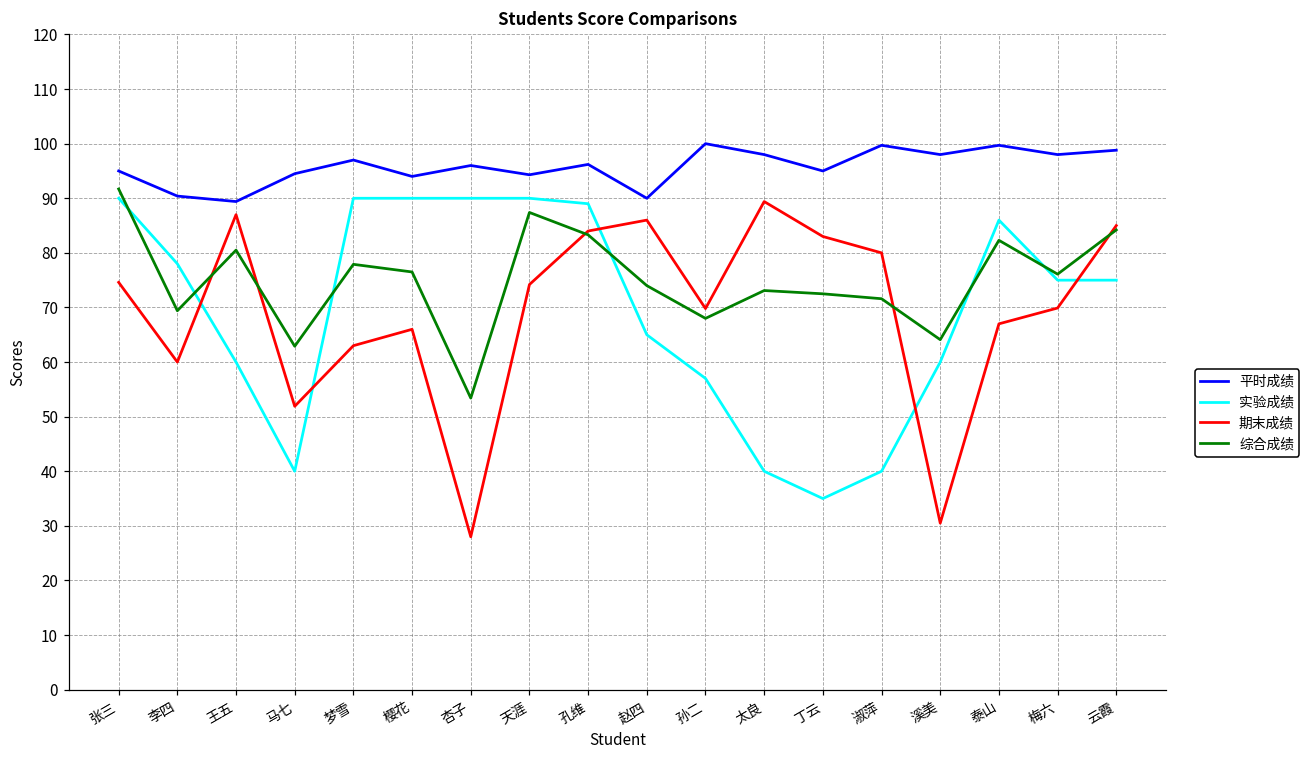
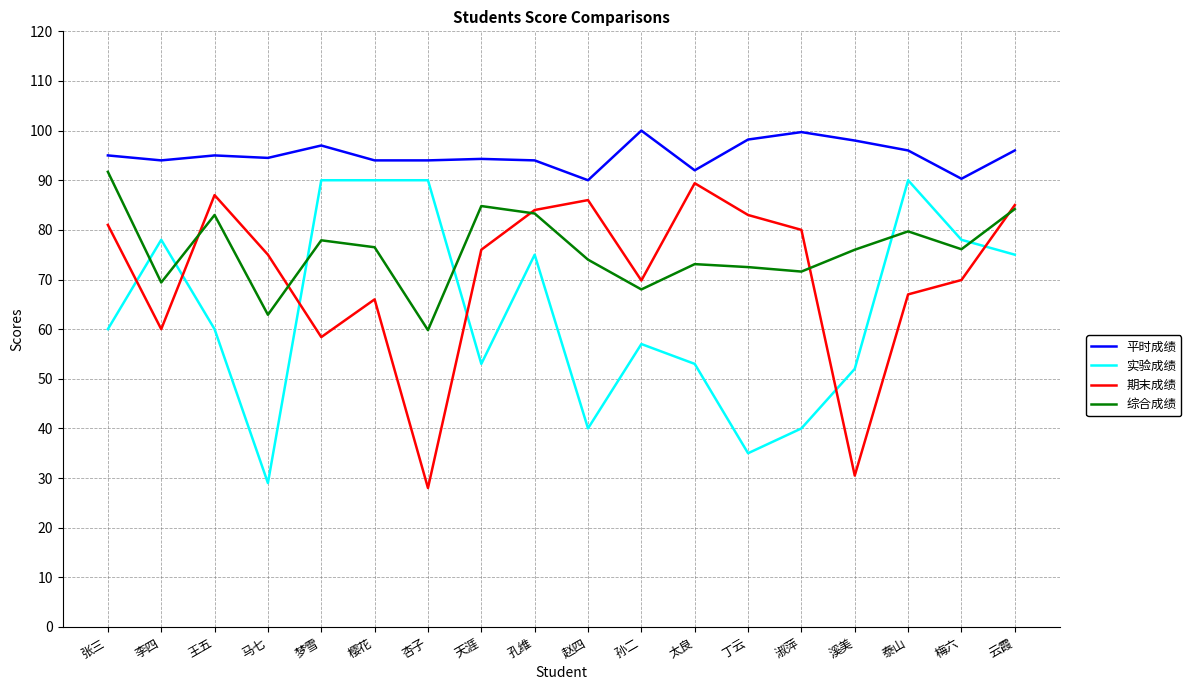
实验成绩, 张三: 90 -> 60
期末成绩, 张三: 75 -> 81
平时成绩, 李四: 90 -> 94
平时成绩, 王五: 89 -> 95
综合成绩, 王五: 81 -> 83
实验成绩, 马七: 40 -> 29
期末成绩, 马七: 52 -> 75
期末成绩, 梦雪: 63 -> 58
平时成绩, 杏子: 96 -> 94
综合成绩, 杏子: 53 -> 60
实验成绩, 天涯: 90 -> 53
期末成绩, 天涯: 74 -> 76
综合成绩, 天涯: 87 -> 85
平时成绩, 孔维: 96 -> 94
实验成绩, 孔维: 89 -> 75
实验成绩, 赵四: 65 -> 40
平时成绩, 太良: 98 -> 92
实验成绩, 太良: 40 -> 53
平时成绩, 丁云: 95 -> 98
实验成绩, 溪美: 60 -> 52
综合成绩, 溪美: 64 -> 76
平时成绩, 泰山: 100 -> 96
实验成绩, 泰山: 86 -> 90
综合成绩, 泰山: 82 -> 80
平时成绩, 梅六: 98 -> 90
实验成绩, 梅六: 75 -> 78
平时成绩, 云霞: 99 -> 96
